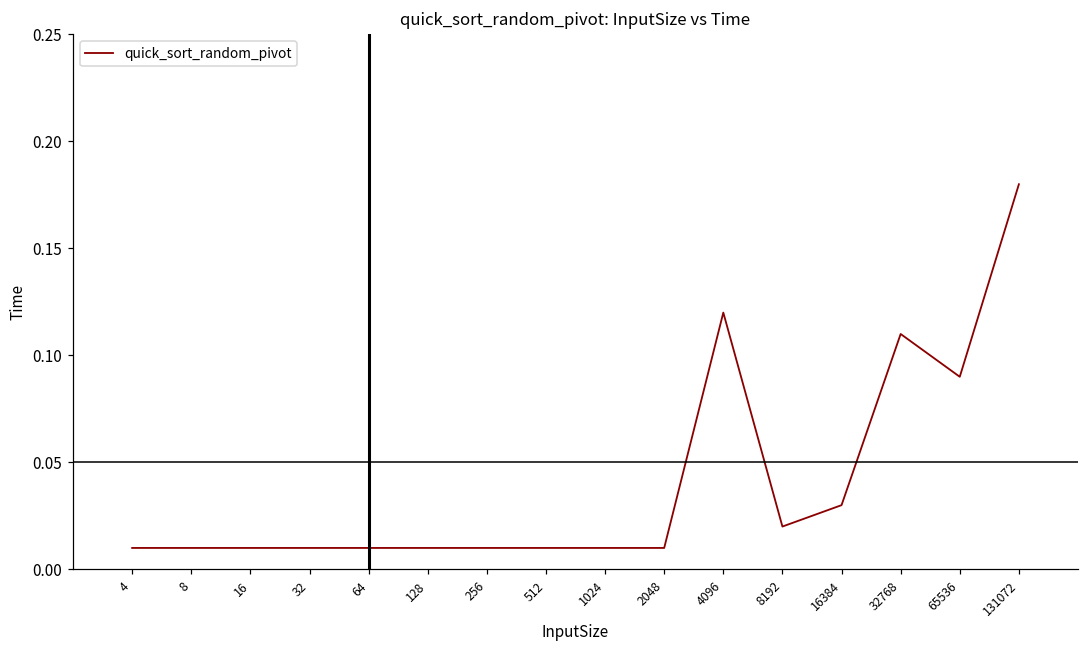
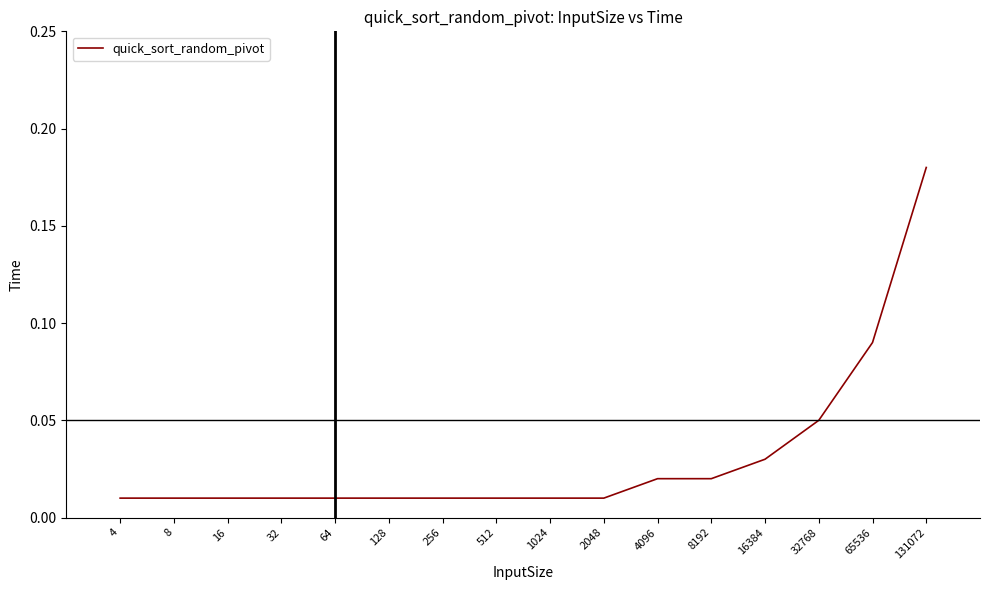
4096: 0.12 -> 0.02
32768: 0.11 -> 0.05
